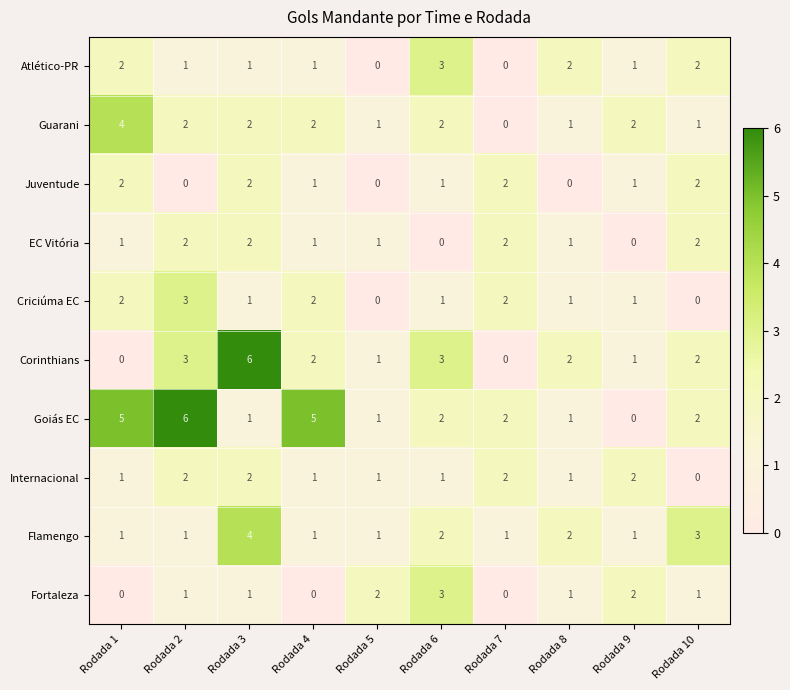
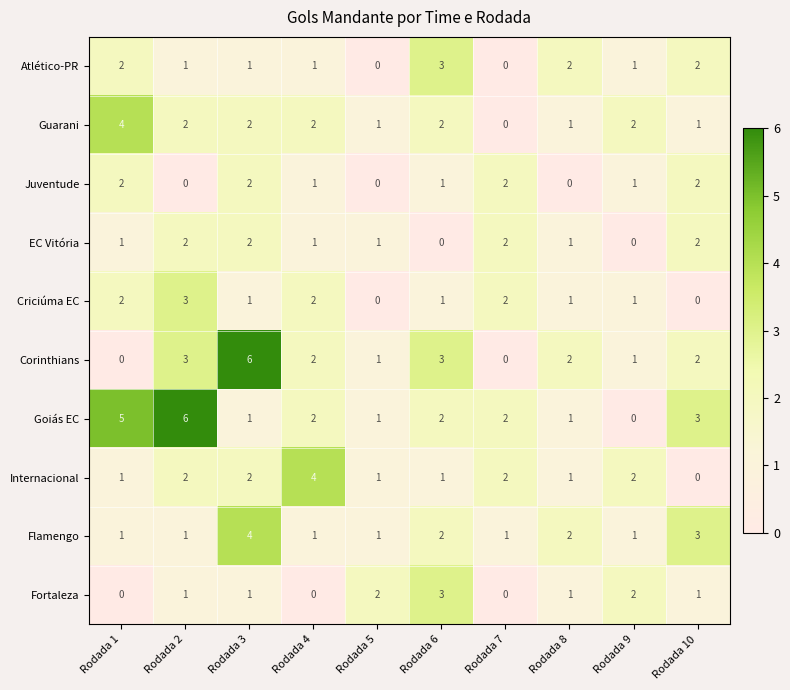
Goiás EC, Rodada 4: 5 -> 2
Goiás EC, Rodada 10: 2 -> 3
Internacional, Rodada 4: 1 -> 4
